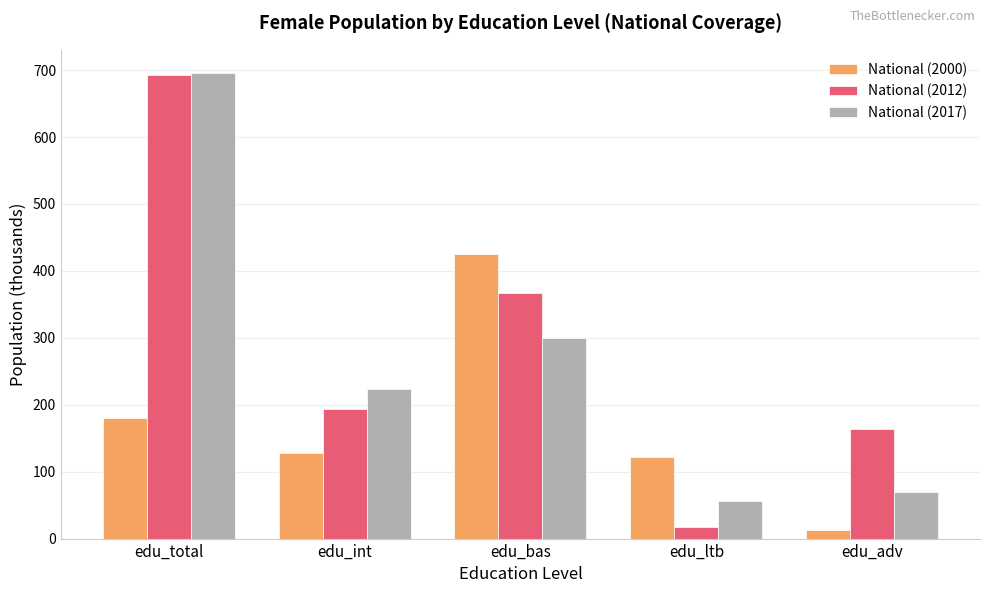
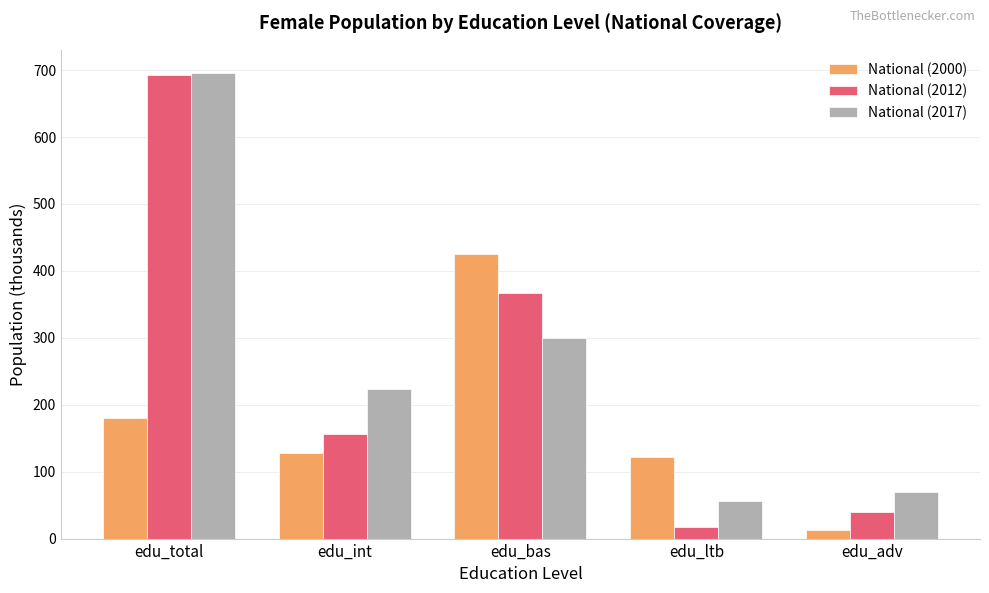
National (2012), edu_int: 190 -> 160
National (2012), edu_adv: 160 -> 40
